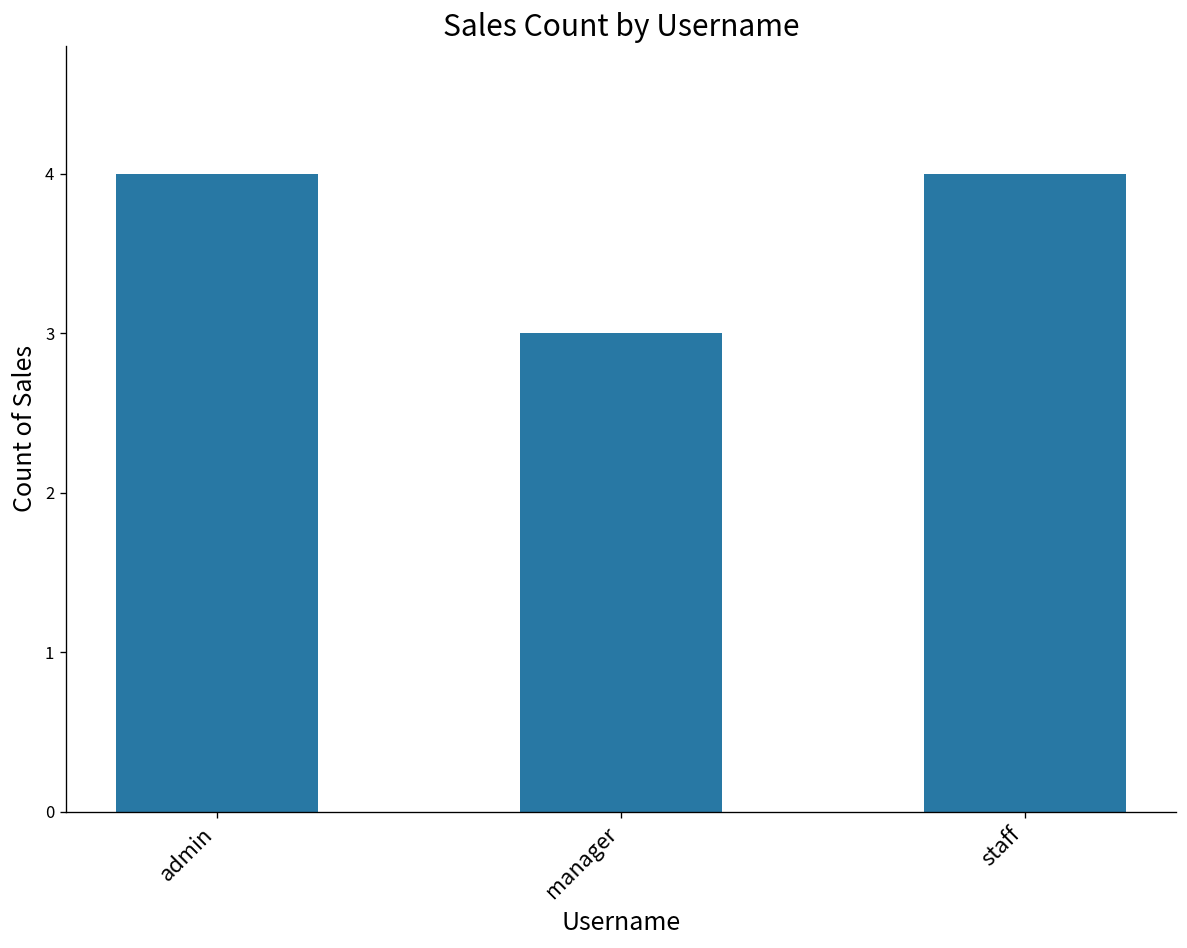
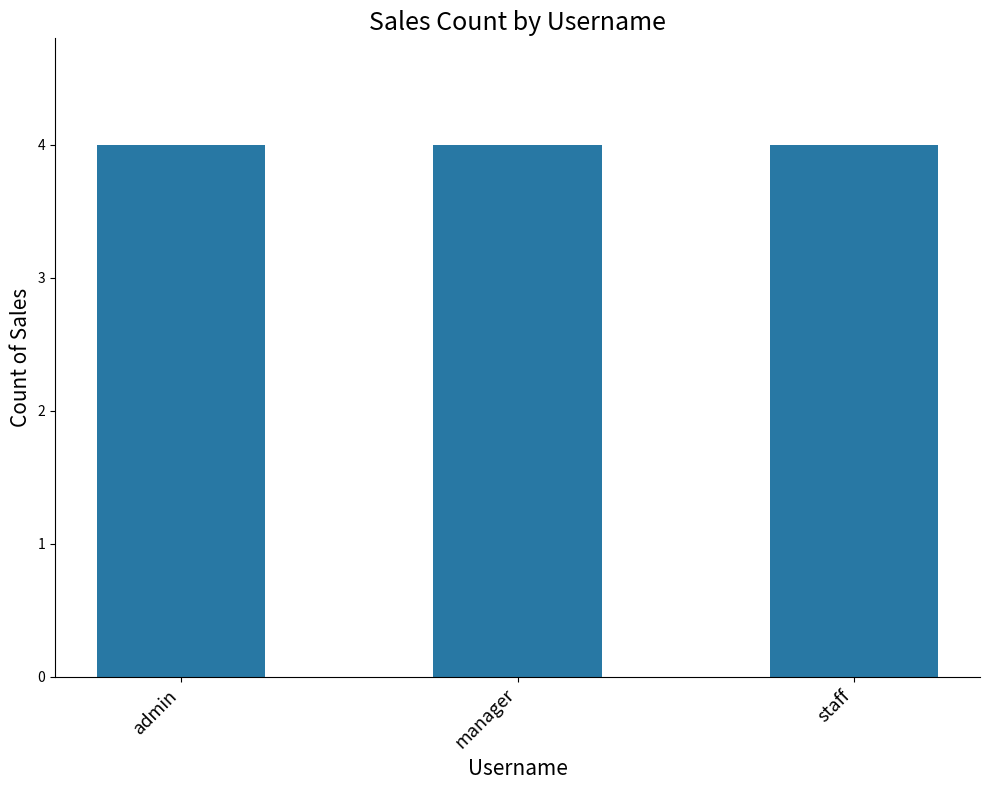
manager: 3 -> 4
